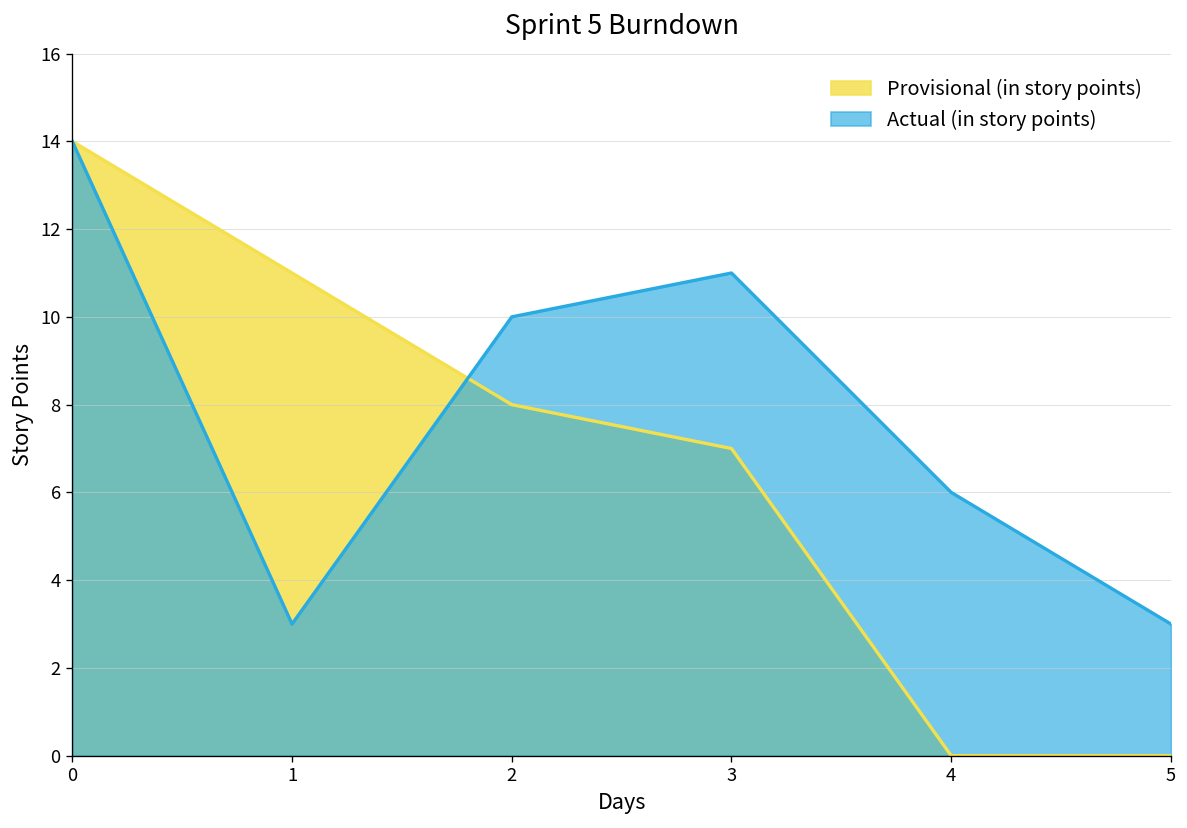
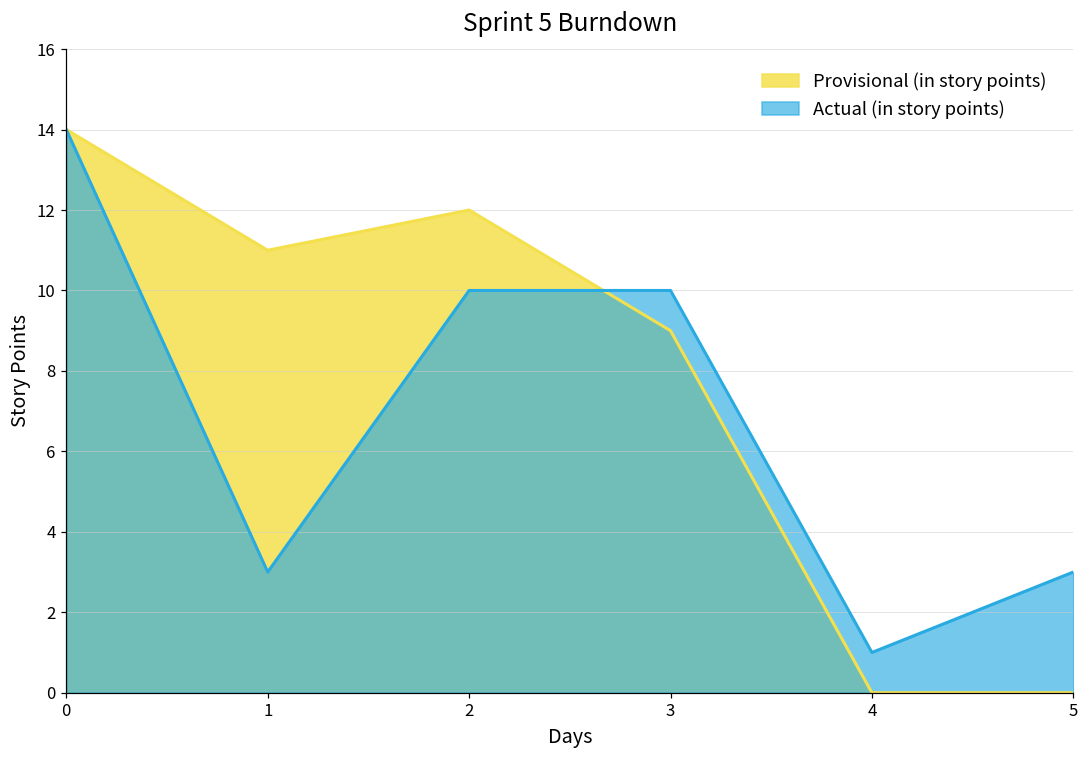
Provisional (in story points), 2: 8 -> 12
Provisional (in story points), 3: 7 -> 9
Actual (in story points), 3: 11 -> 10
Actual (in story points), 4: 6 -> 1
